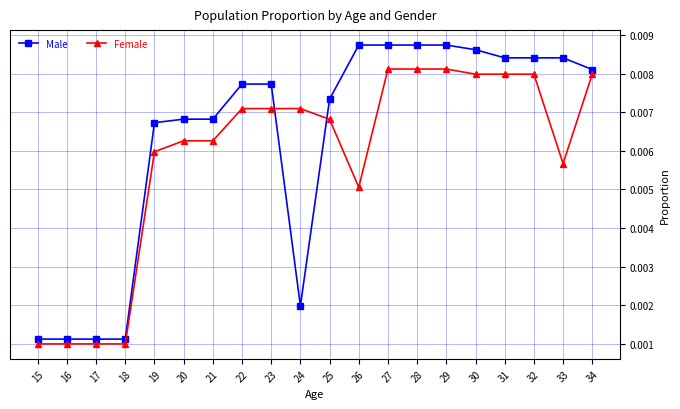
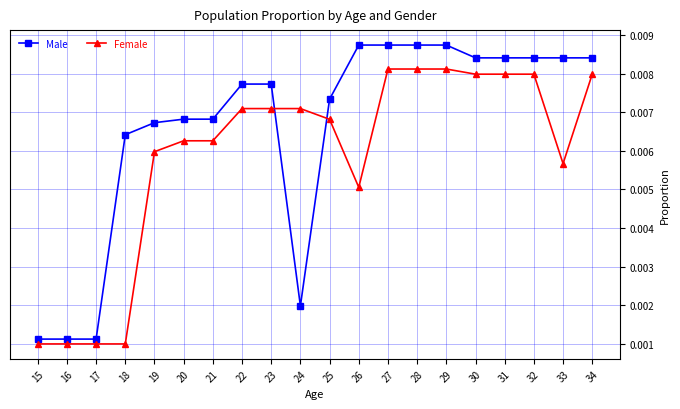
Male, 18: 0.0011 -> 0.0064
Male, 30: 0.0086 -> 0.0084
Male, 34: 0.0081 -> 0.0084
